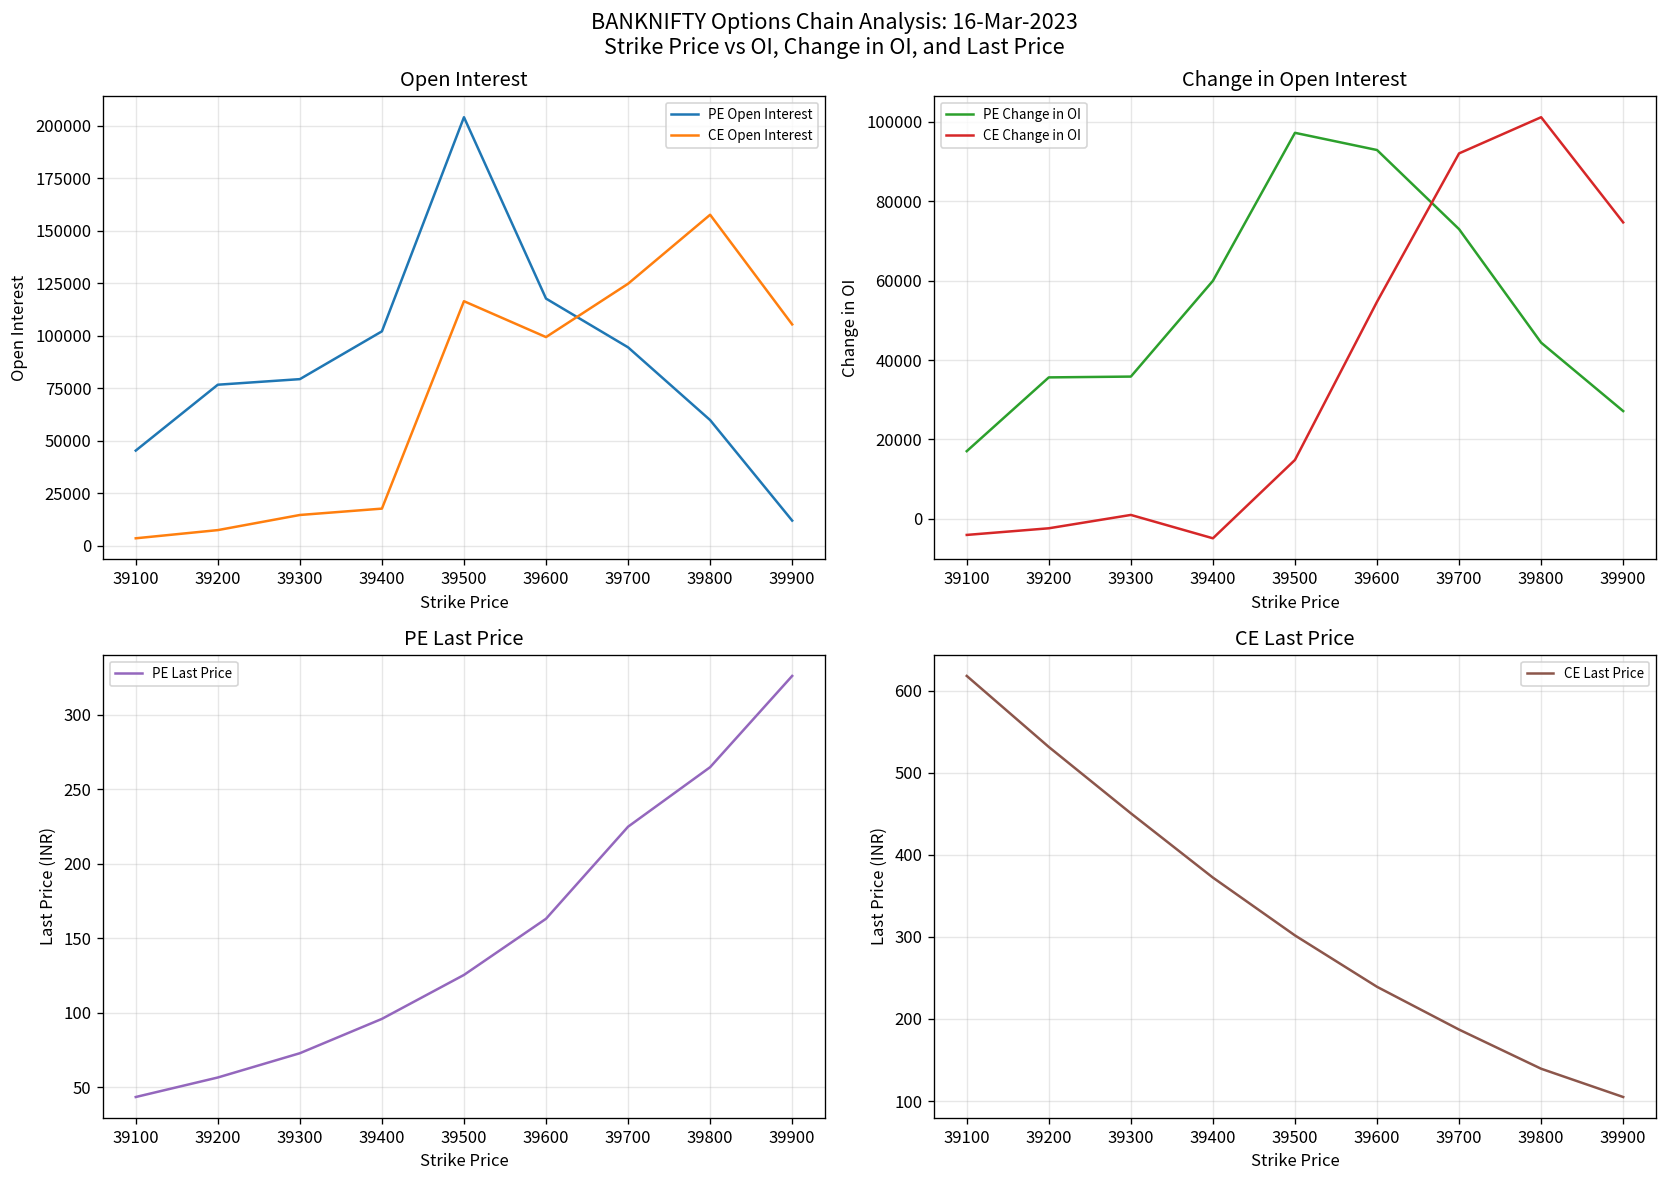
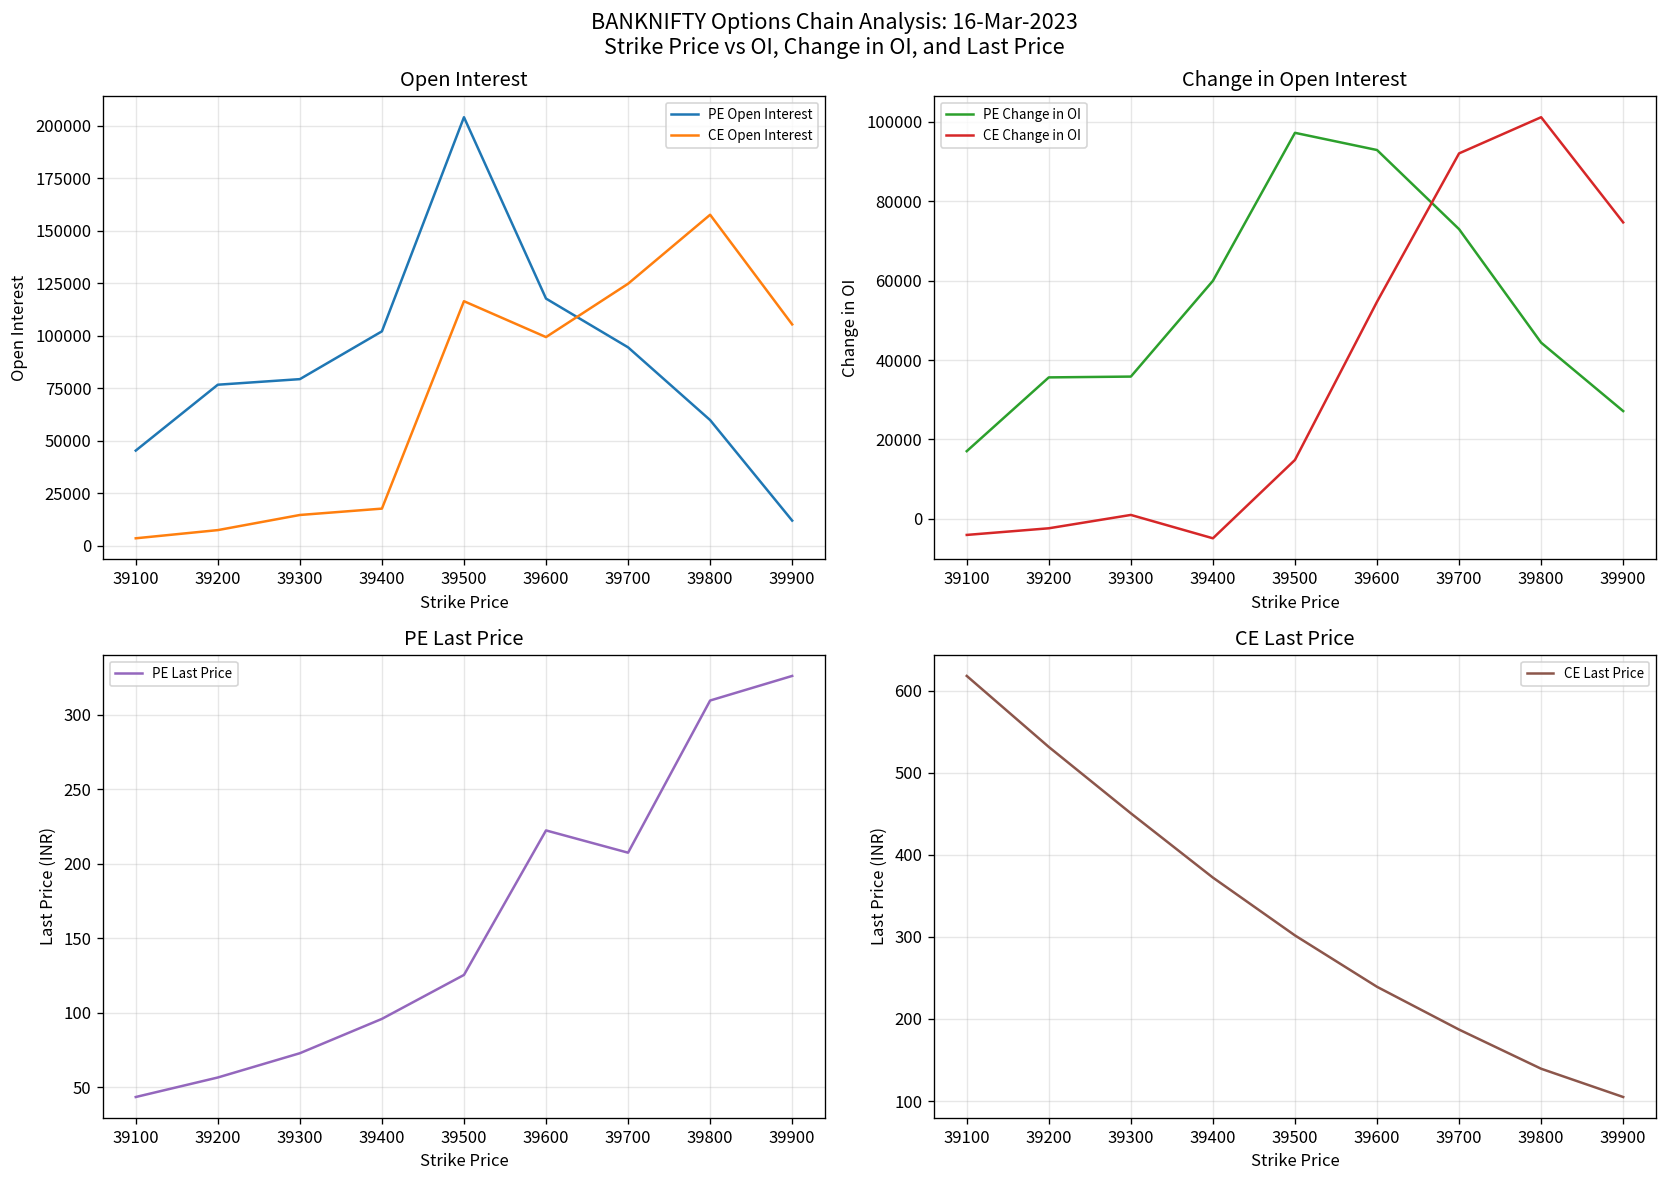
PE Last Price, 39600: 163 -> 222
PE Last Price, 39700: 225 -> 207
PE Last Price, 39800: 265 -> 310
